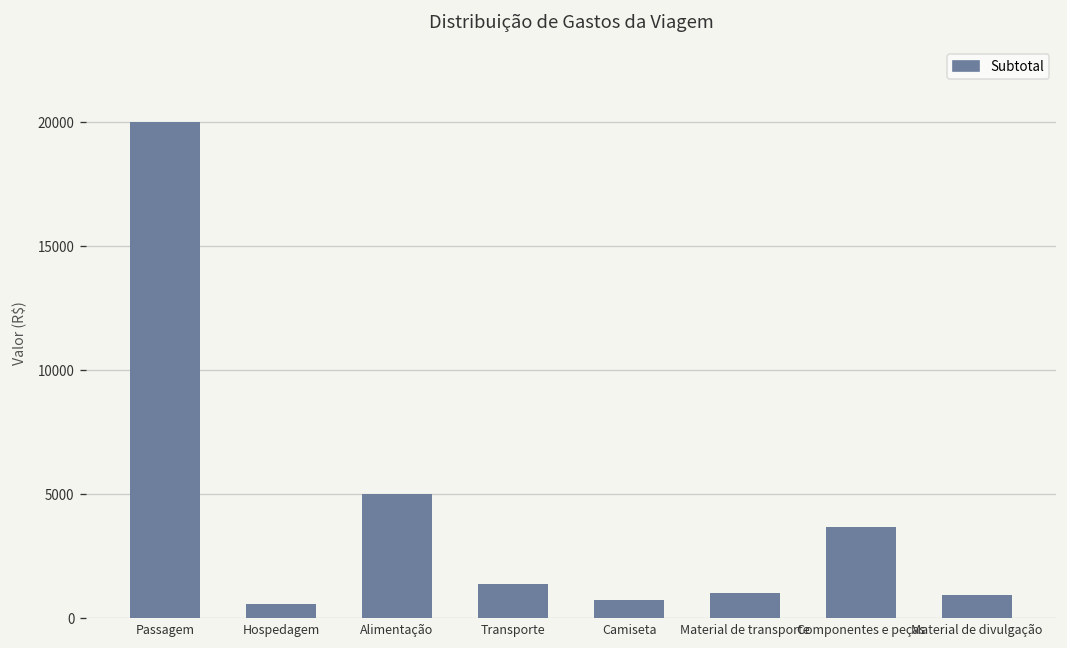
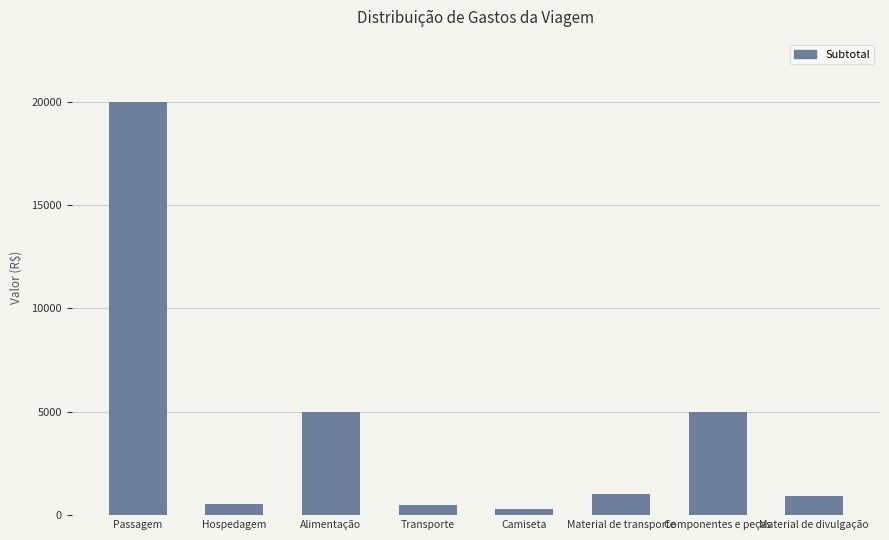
Transporte: 1400 -> 500
Camiseta: 800 -> 300
Componentes e peças: 3700 -> 5000
